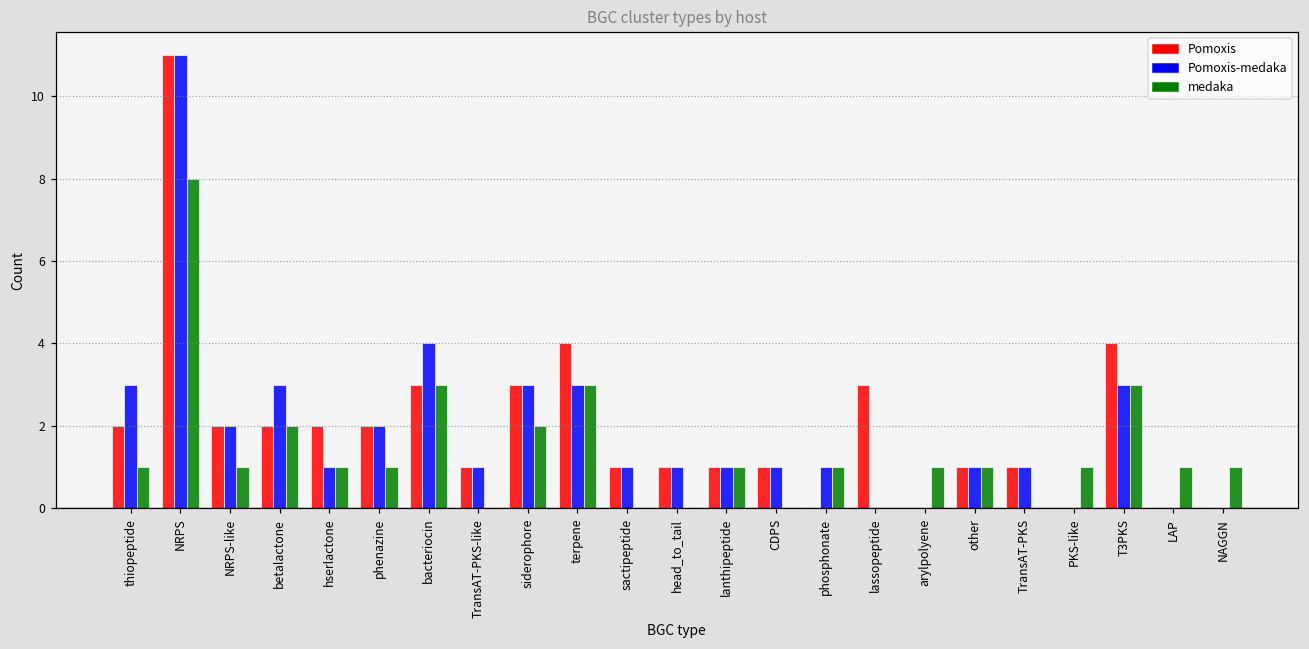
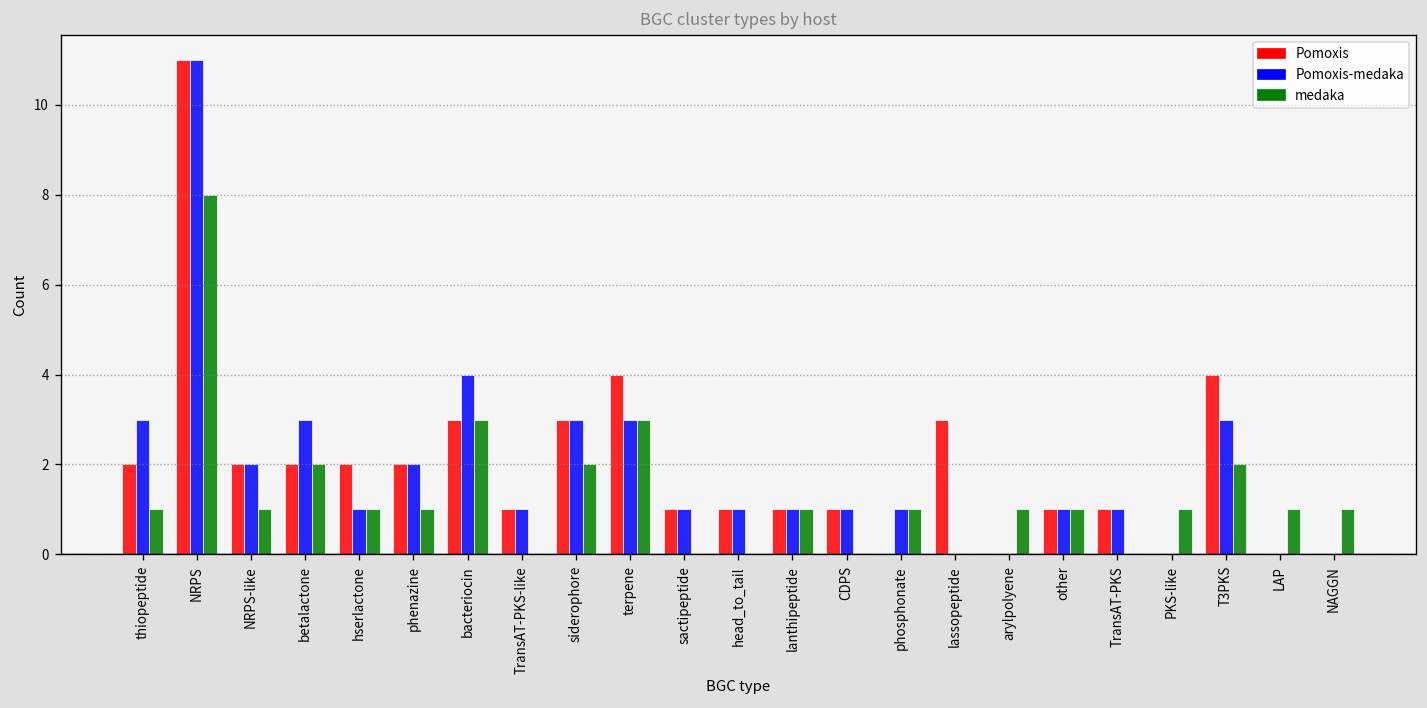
medaka, T3PKS: 3 -> 2
